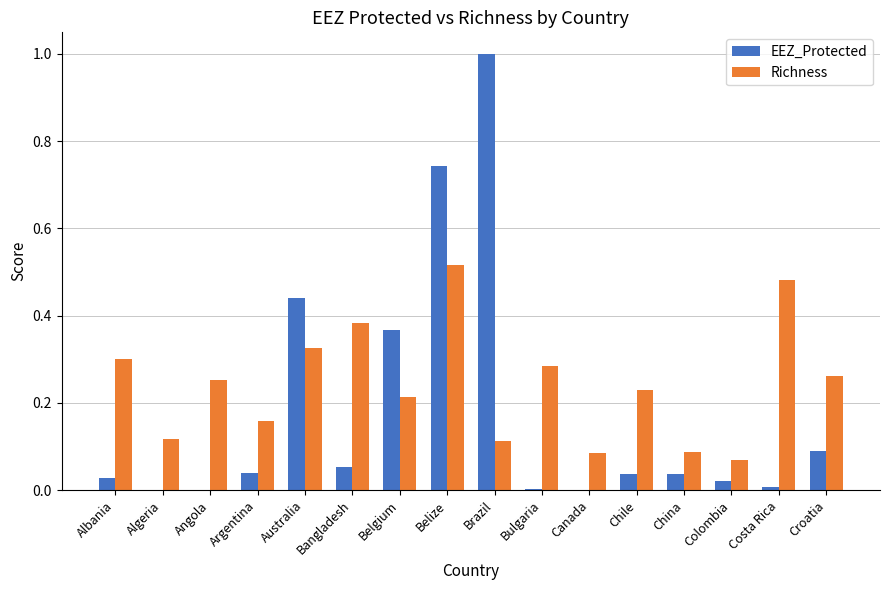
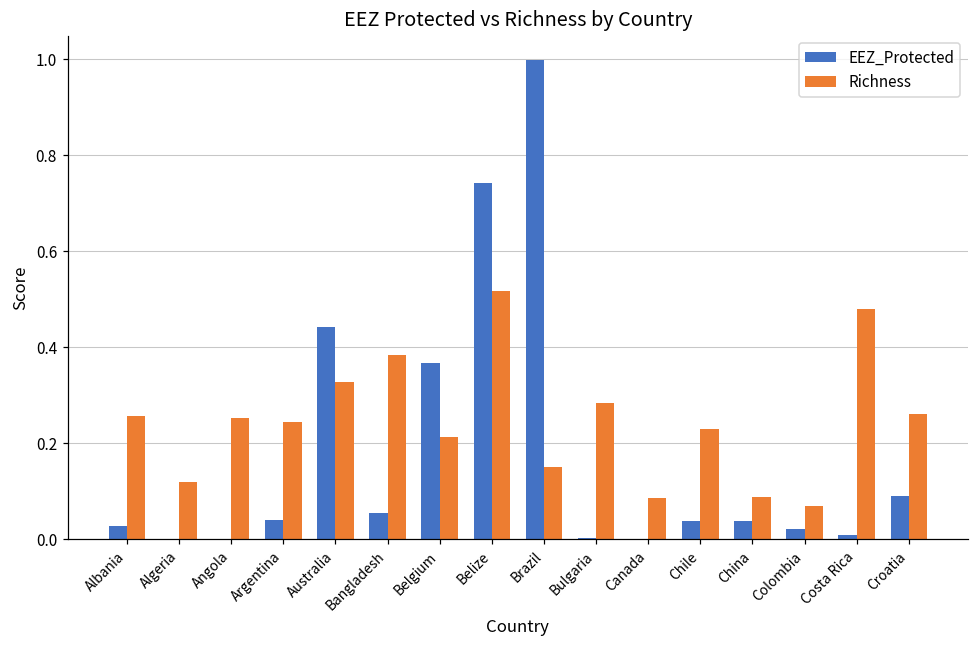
Richness, Albania: 0.30 -> 0.26
Richness, Argentina: 0.16 -> 0.24
Richness, Brazil: 0.11 -> 0.15
